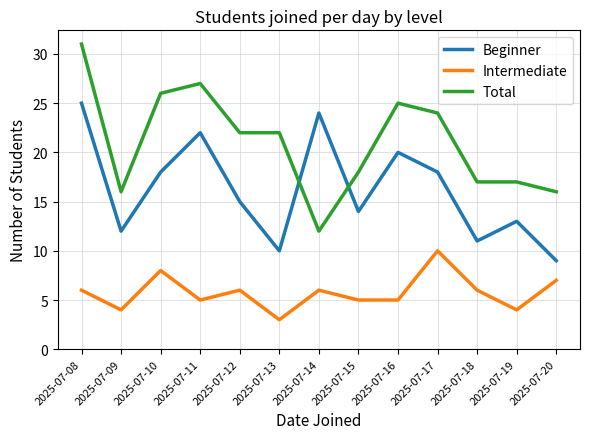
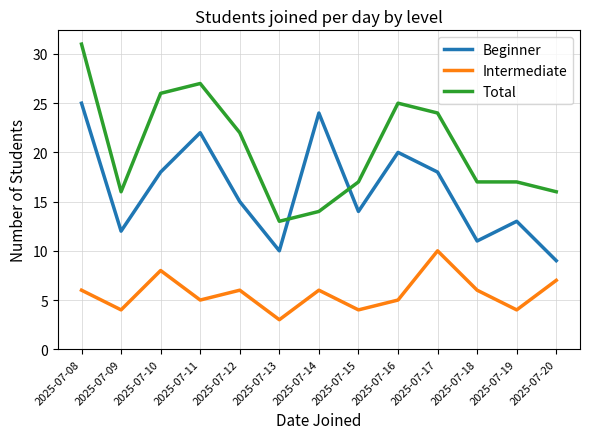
Total, 2025-07-13: 22 -> 13
Total, 2025-07-14: 12 -> 14
Intermediate, 2025-07-15: 5 -> 4
Total, 2025-07-15: 18 -> 17
